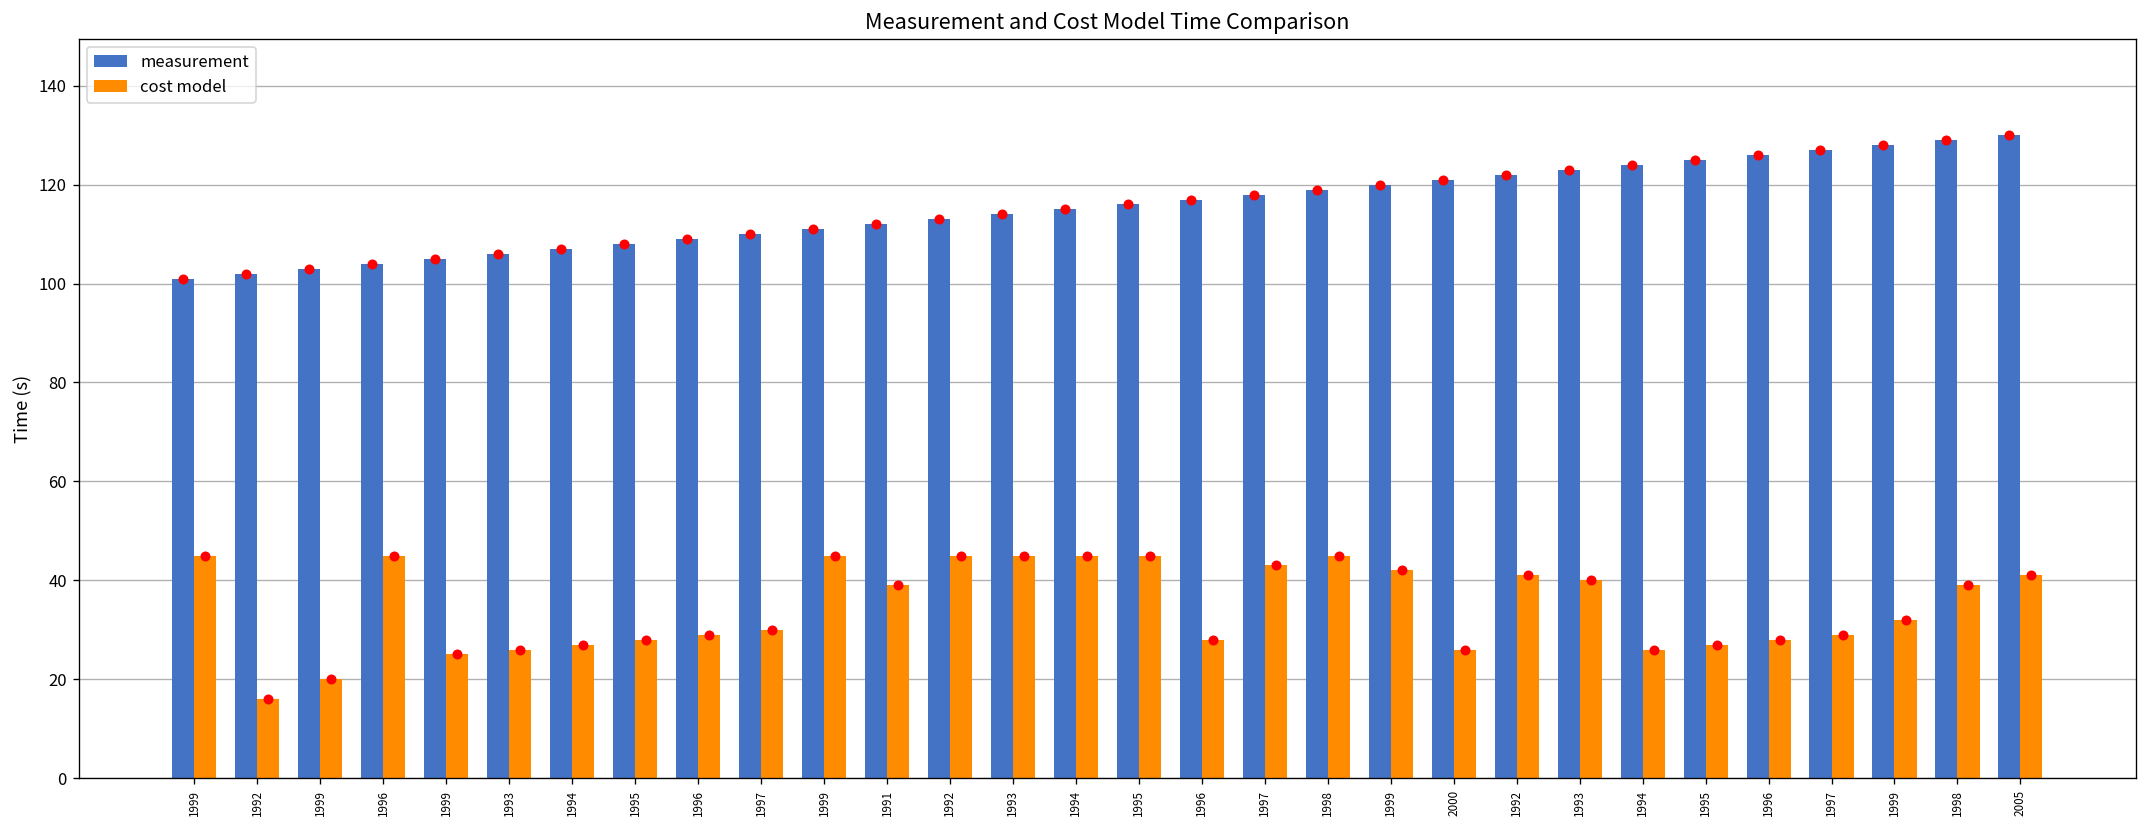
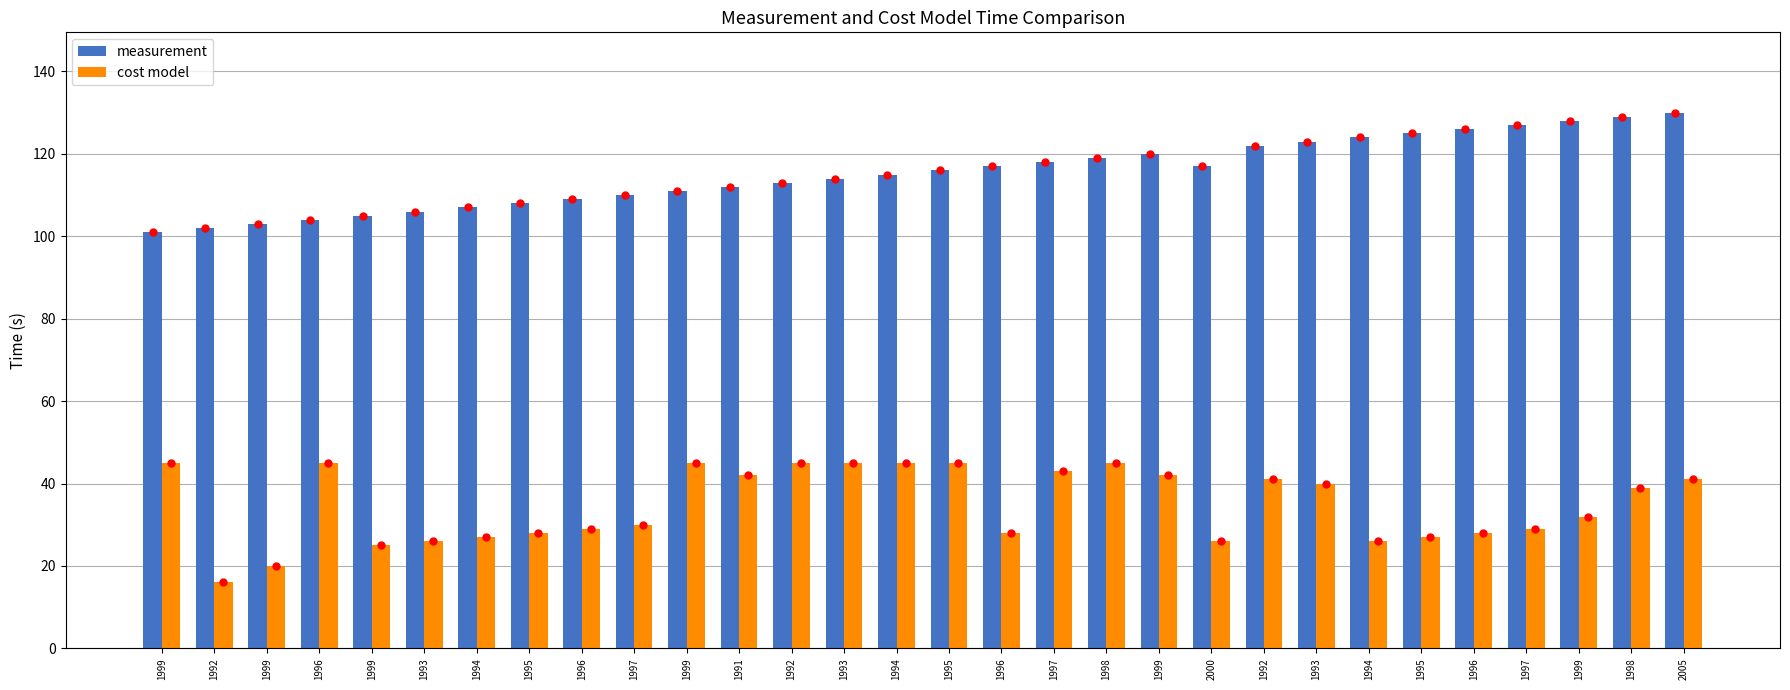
cost model, 1991: 39 -> 42
measurement, 2000: 121 -> 117
